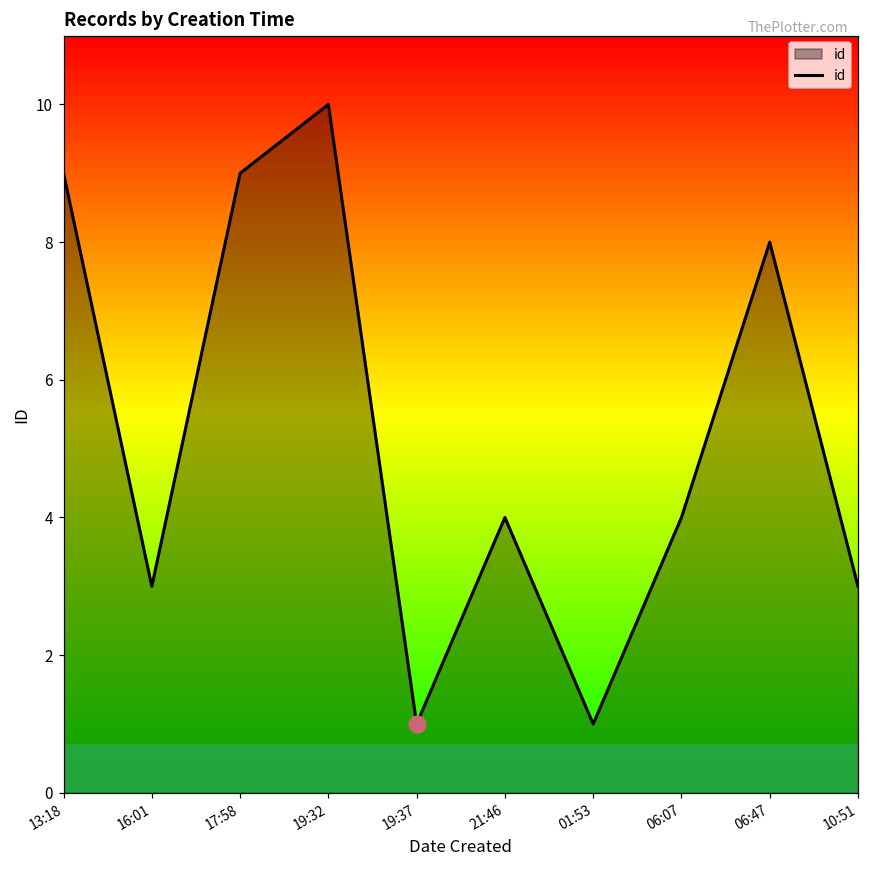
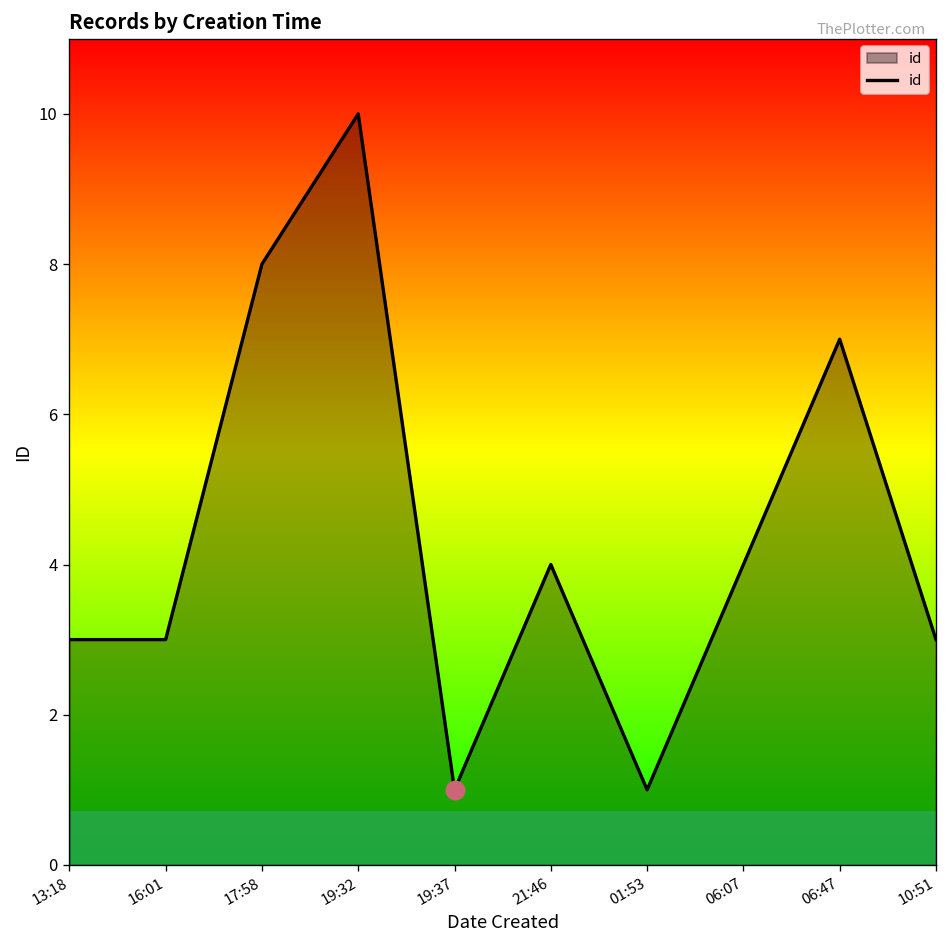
id, 13:18: 9 -> 3
id, 17:58: 9 -> 8
id, 06:47: 8 -> 7
